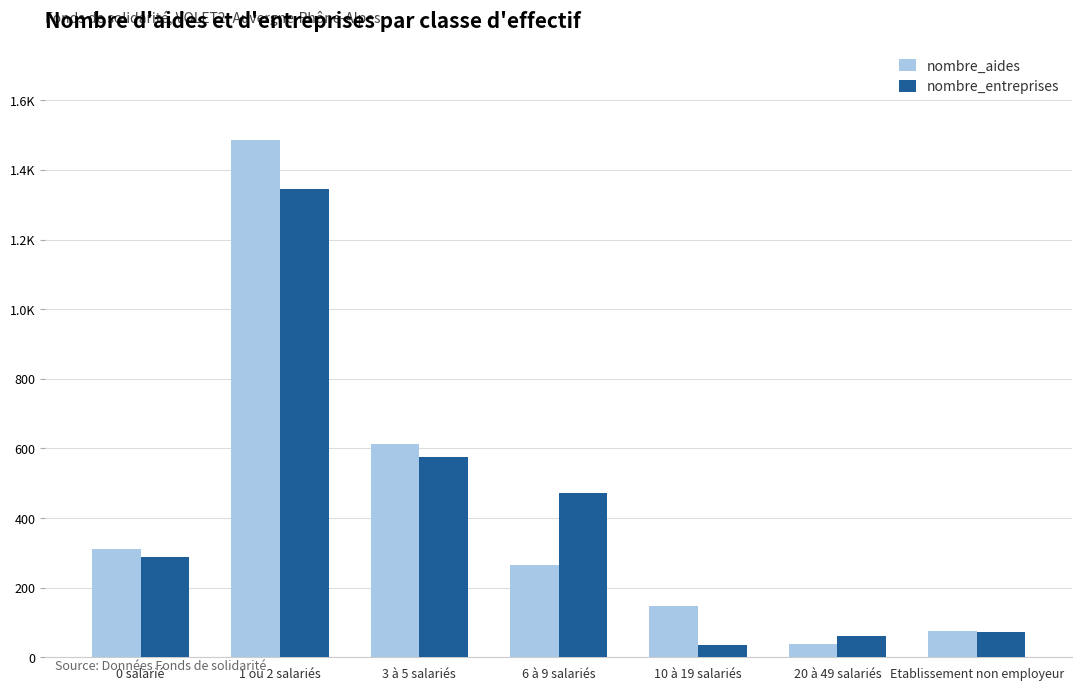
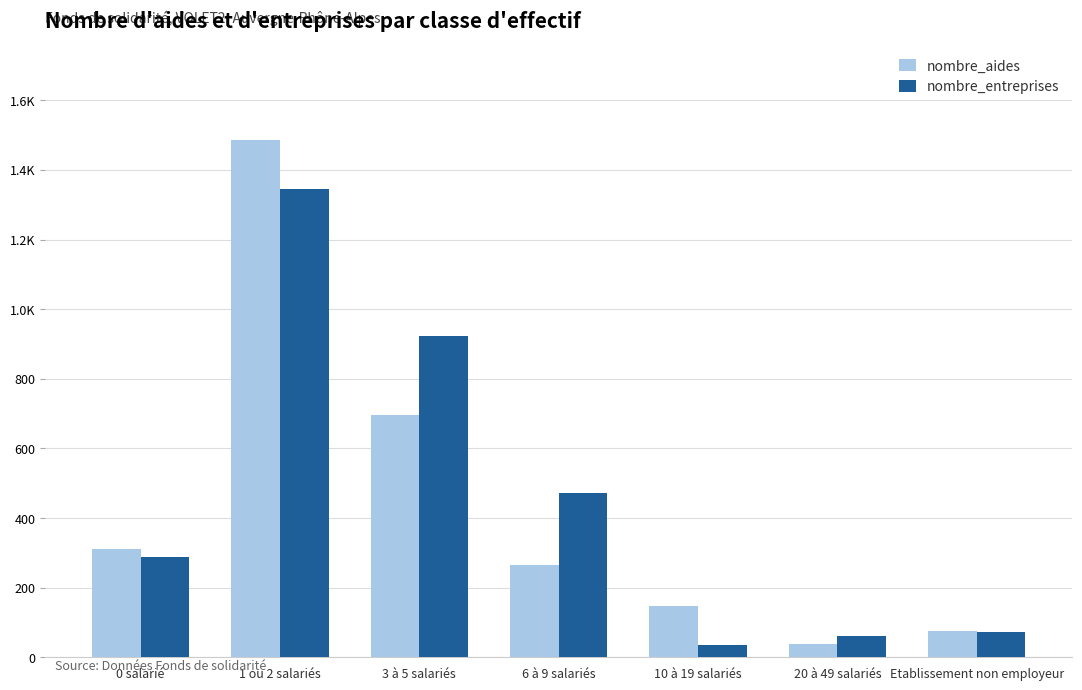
nombre_aides, 3 à 5 salariés: 610 -> 700
nombre_entreprises, 3 à 5 salariés: 580 -> 920
